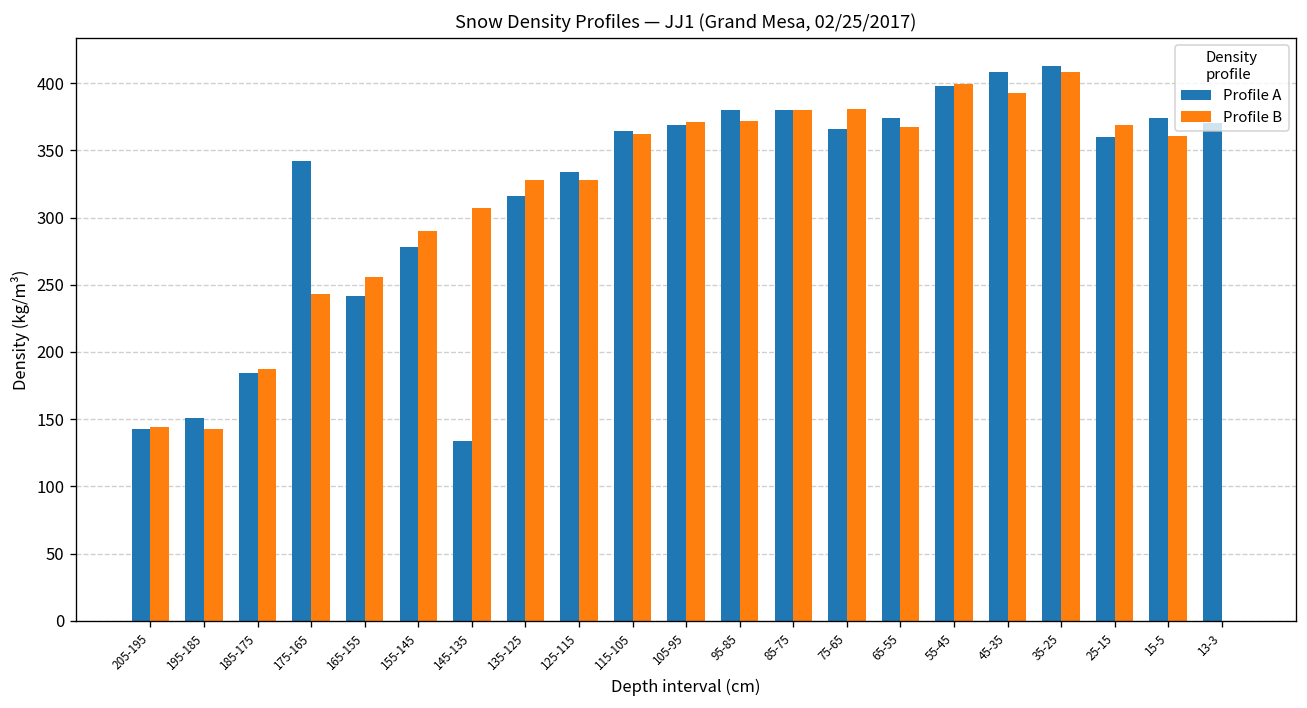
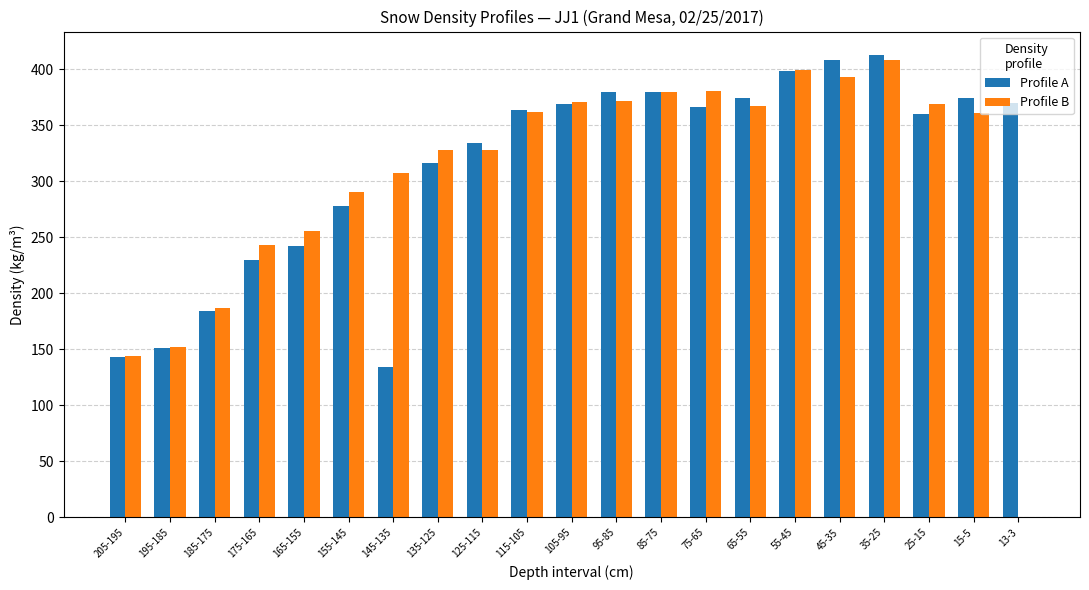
Profile B, 195-185: 143 -> 152
Profile A, 175-165: 342 -> 230
